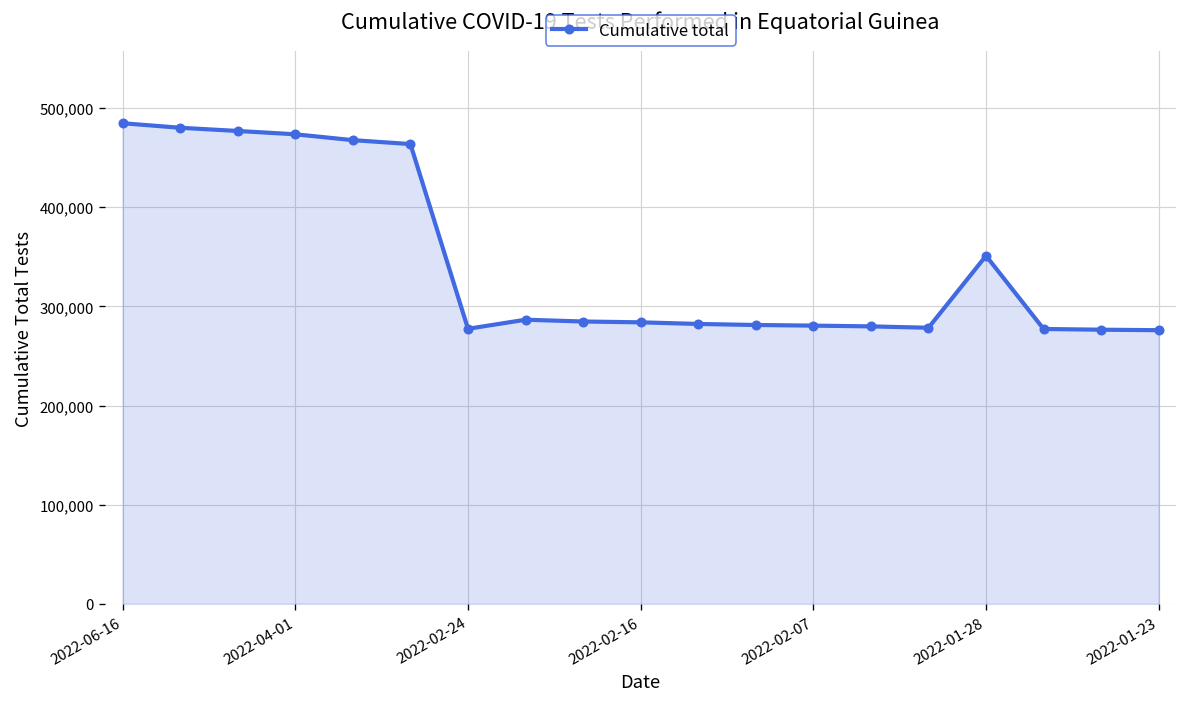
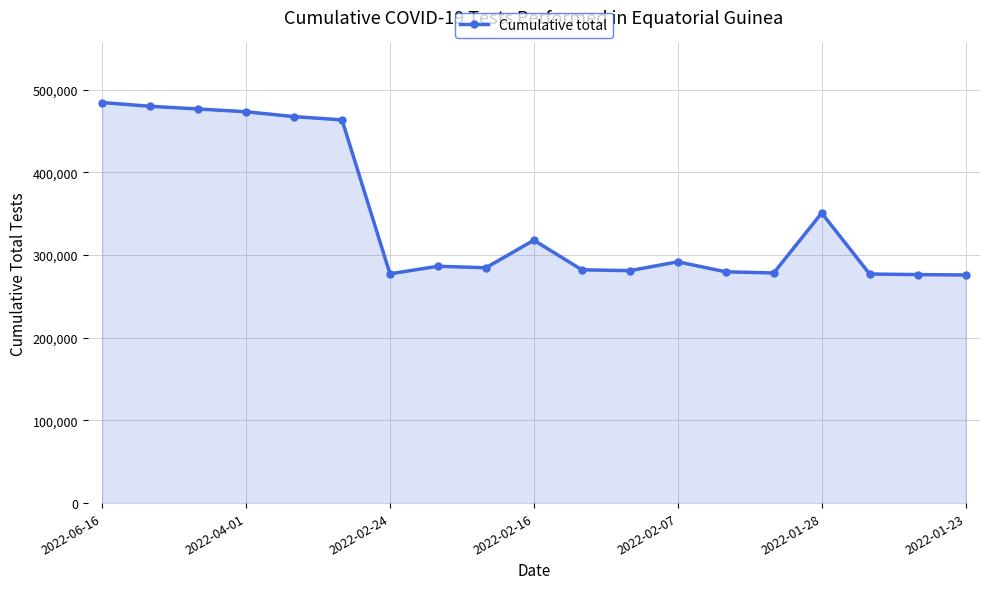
2022-02-16: 280,000 -> 320,000
2022-02-07: 280,000 -> 290,000
